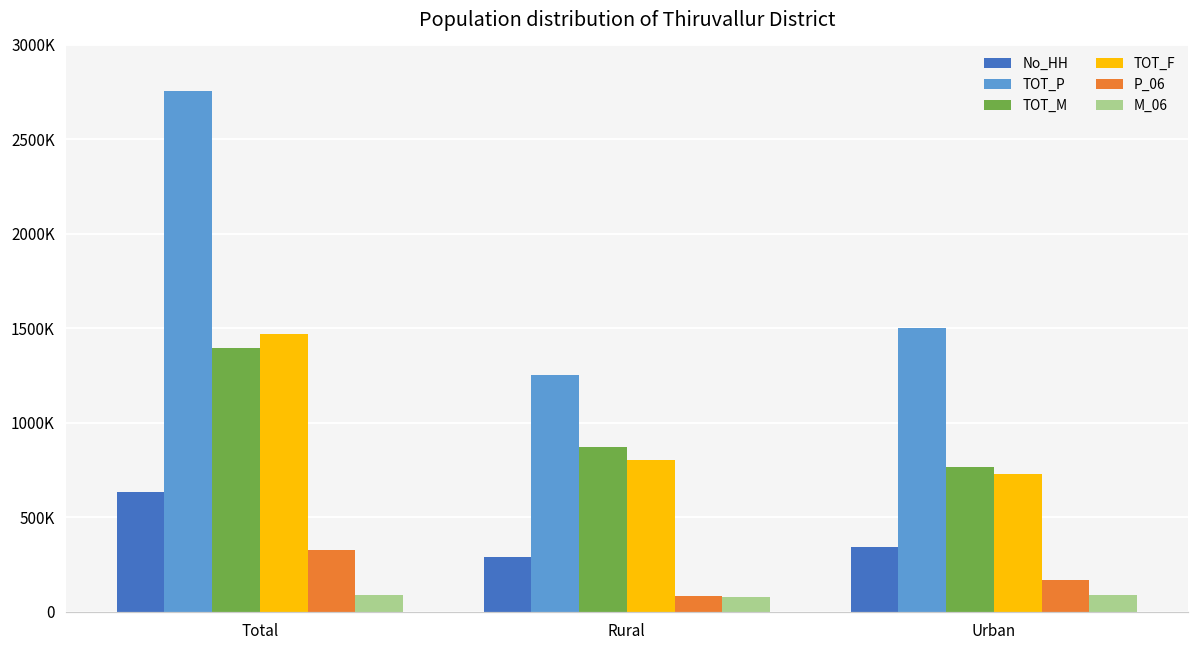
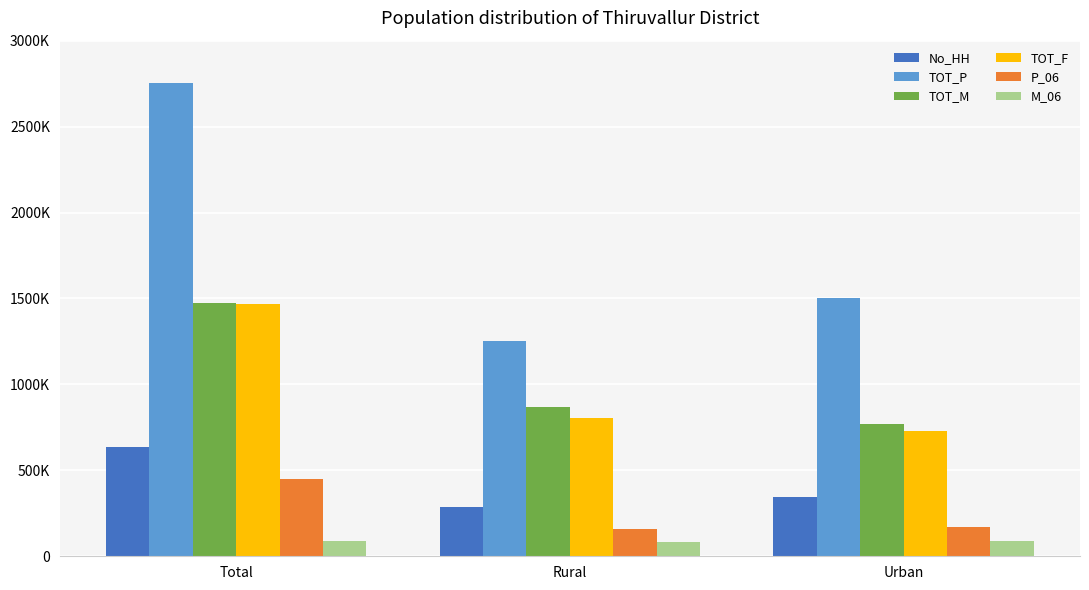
TOT_M, Total: 1400000 -> 1470000
P_06, Total: 330000 -> 450000
P_06, Rural: 80000 -> 160000
